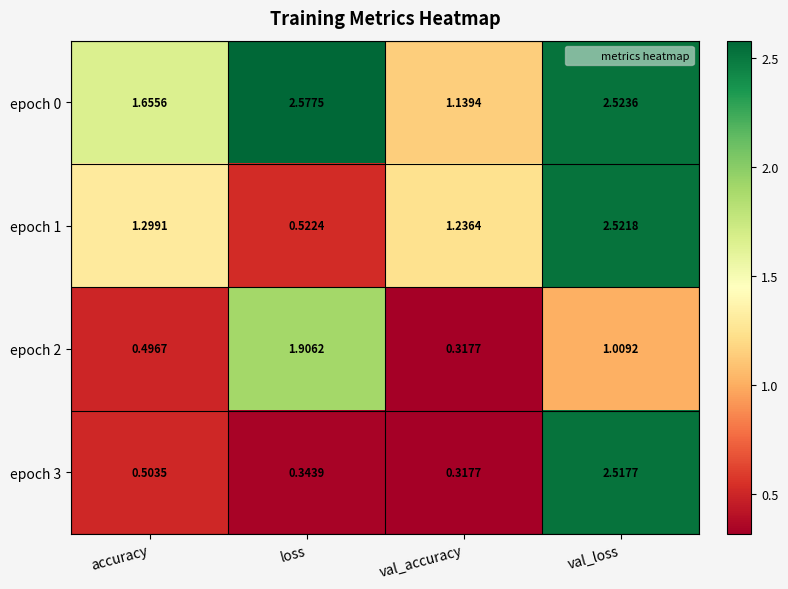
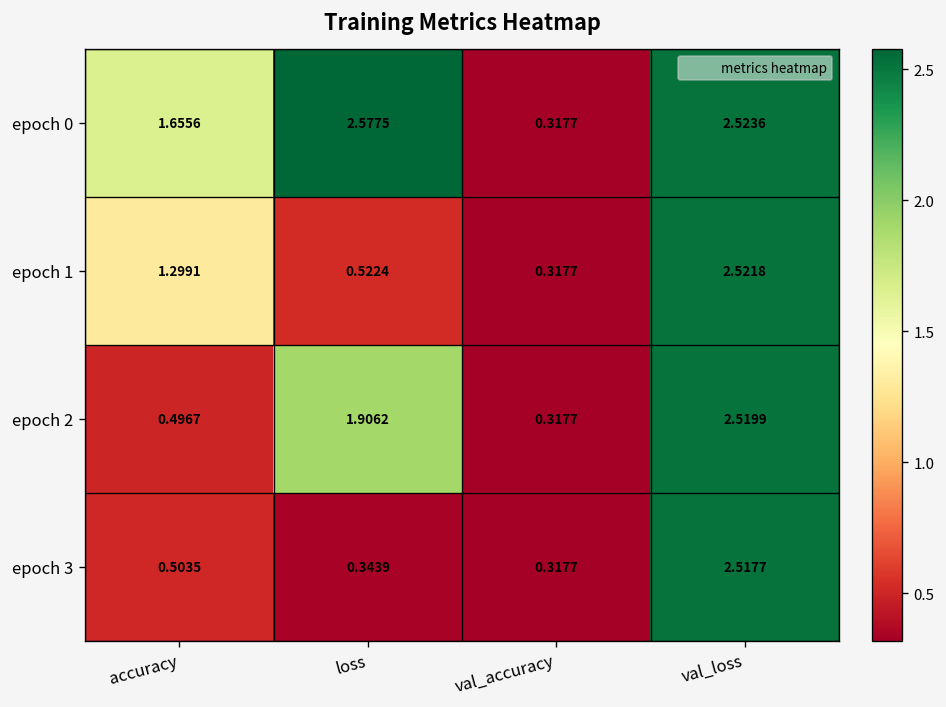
epoch 0, val_accuracy: 1.1394 -> 0.3177
epoch 1, val_accuracy: 1.2364 -> 0.3177
epoch 2, val_loss: 1.0092 -> 2.5199
